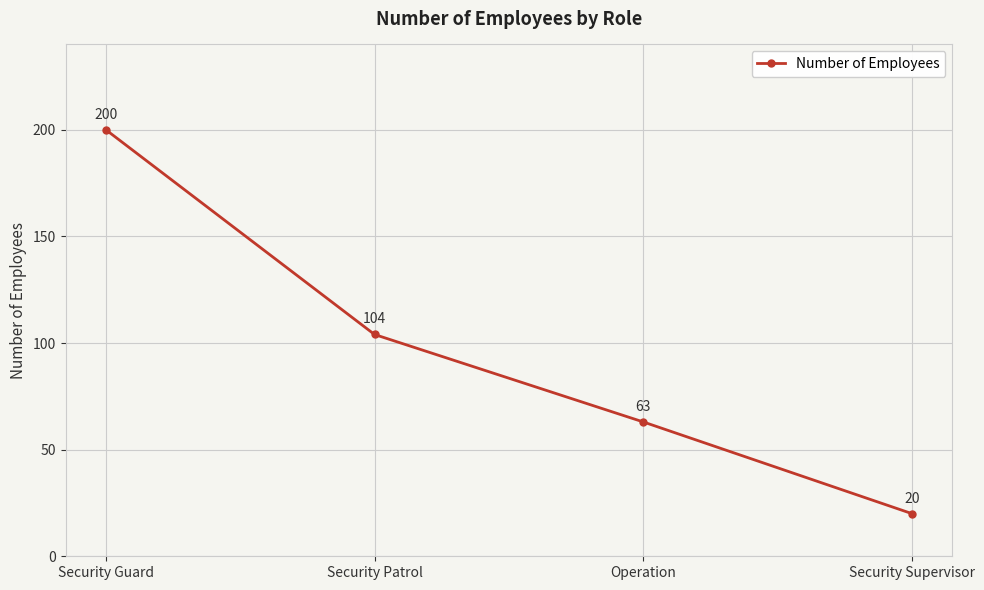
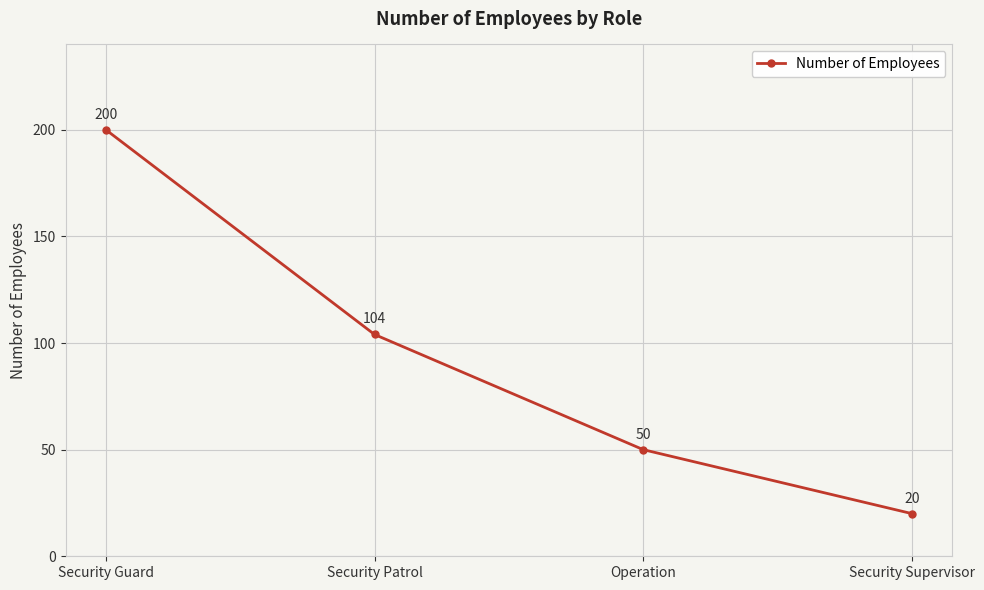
Operation: 63 -> 50
